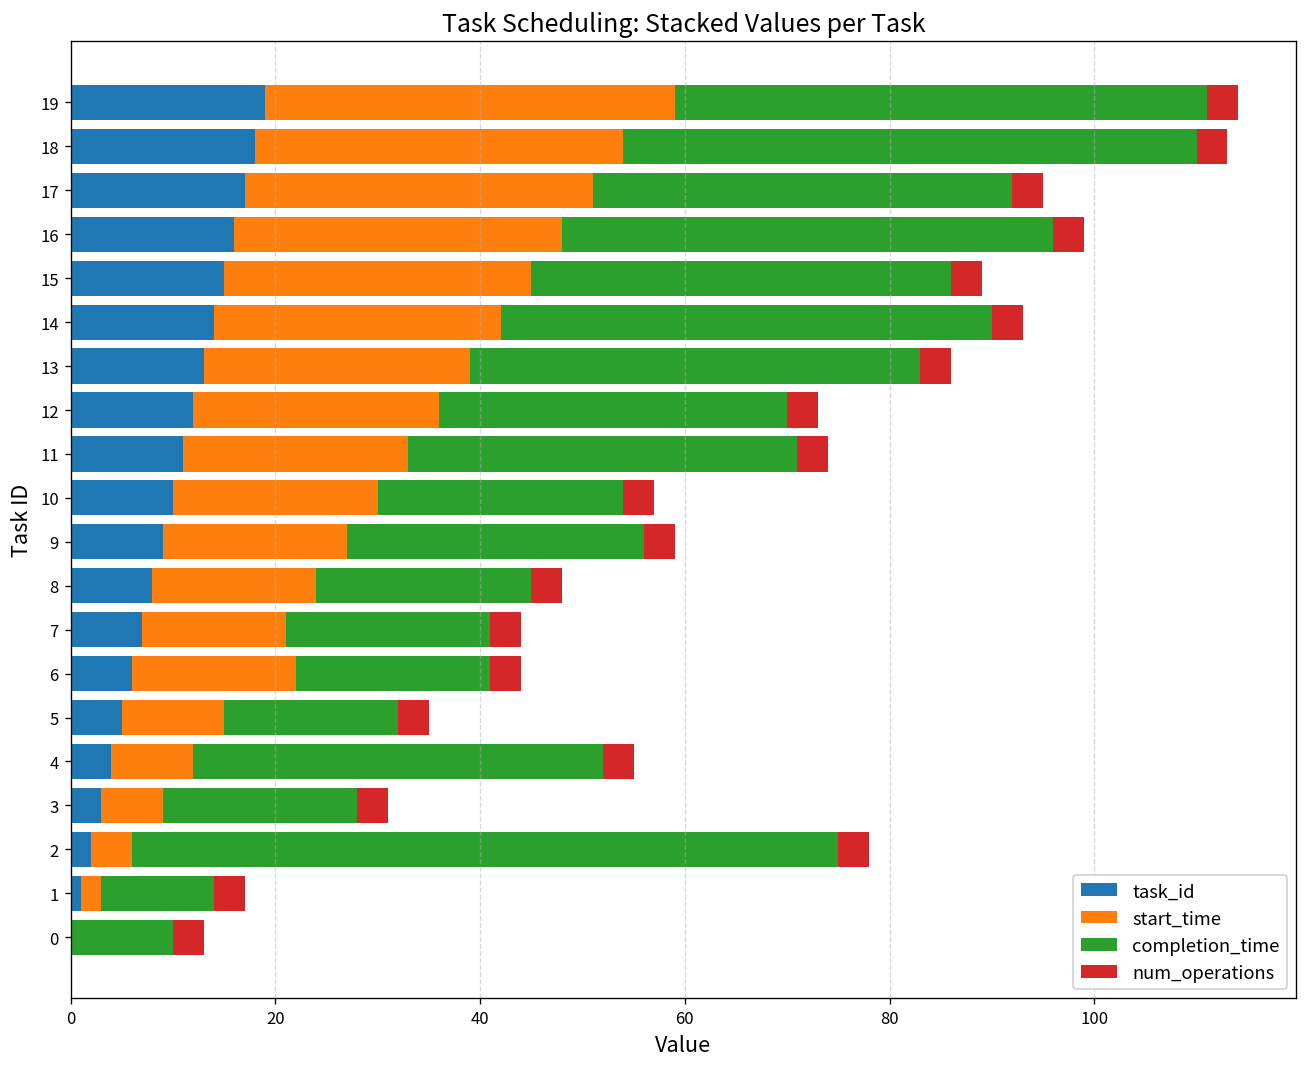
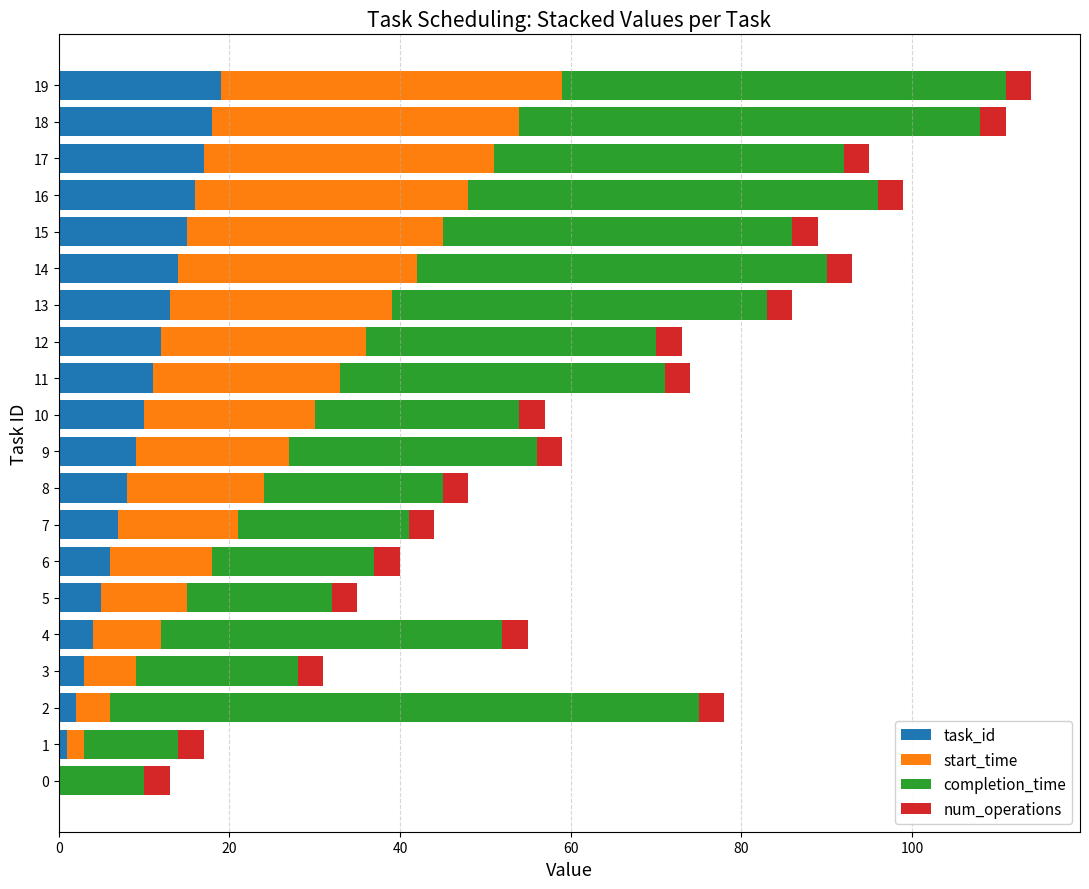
completion_time, 18: 56 -> 54
start_time, 6: 16 -> 12
